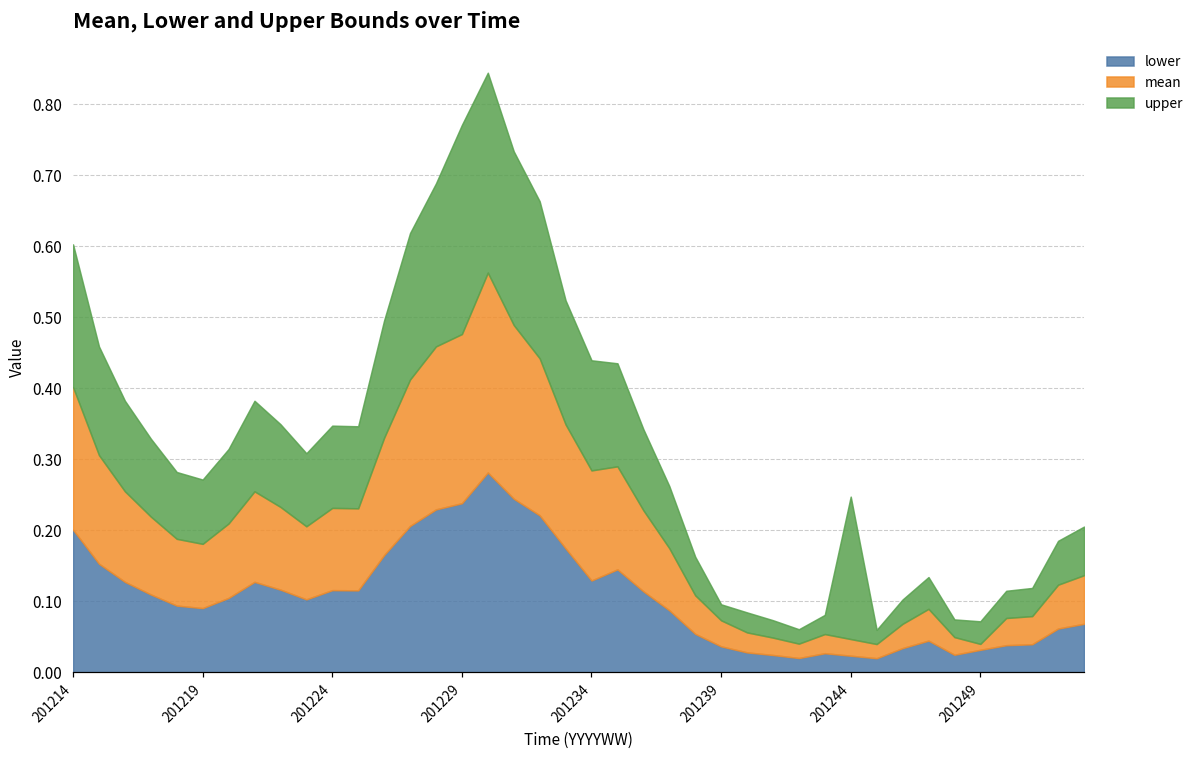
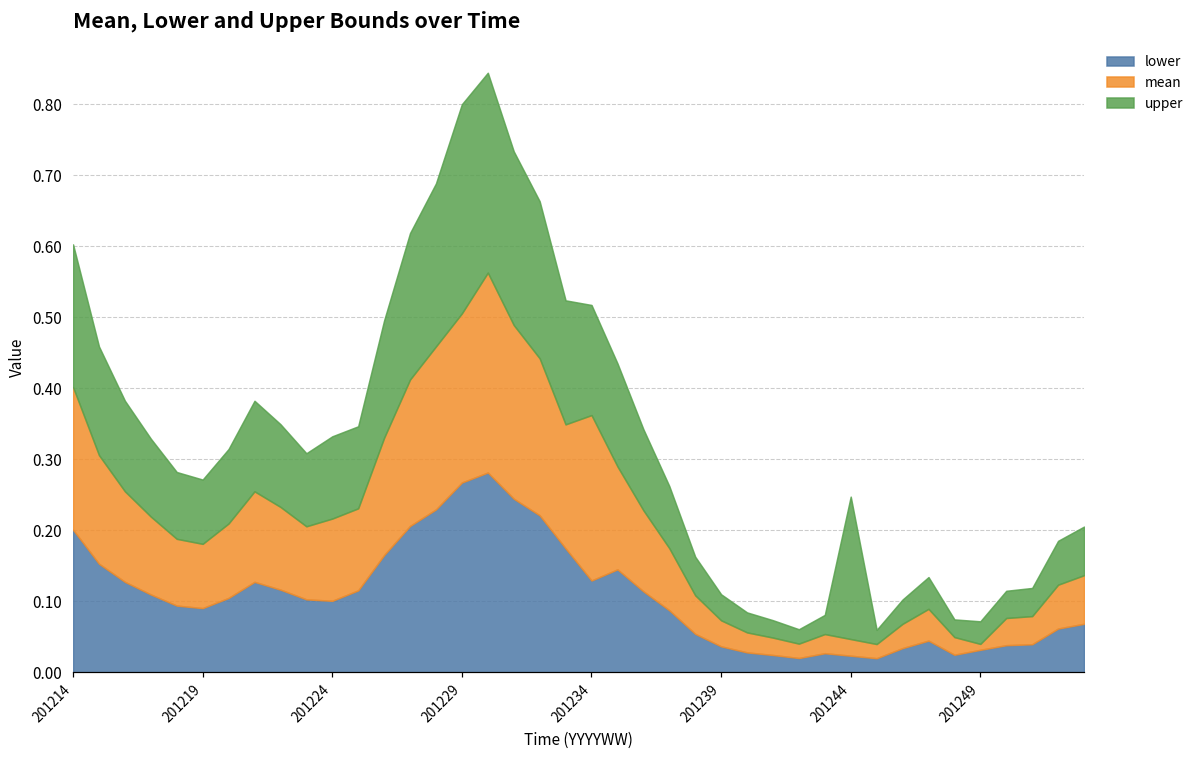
lower, 201224: 0.12 -> 0.10
lower, 201229: 0.24 -> 0.27
mean, 201234: 0.16 -> 0.23
upper, 201239: 0.02 -> 0.04
